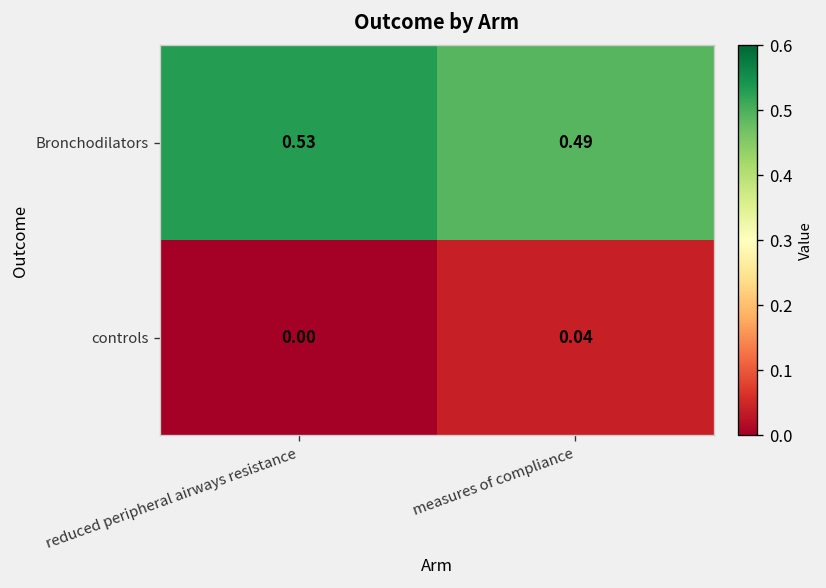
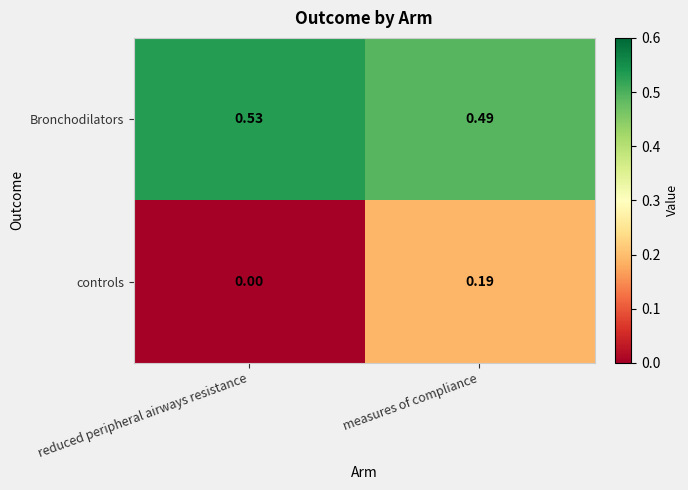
controls, measures of compliance: 0.04 -> 0.19
